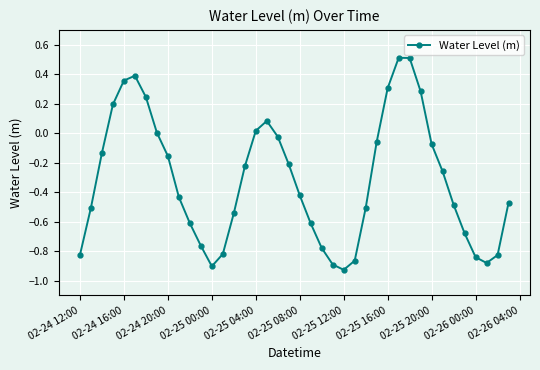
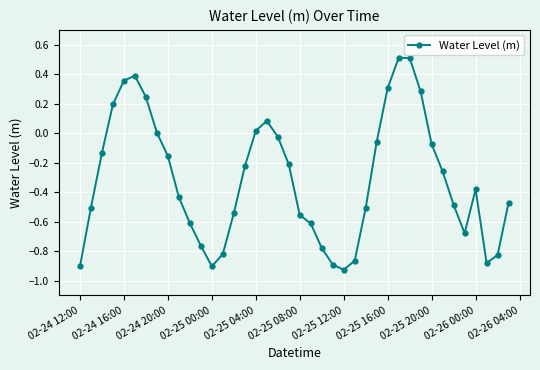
02-24 12:00: -0.83 -> -0.90
02-25 08:00: -0.42 -> -0.56
02-26 00:00: -0.84 -> -0.38
